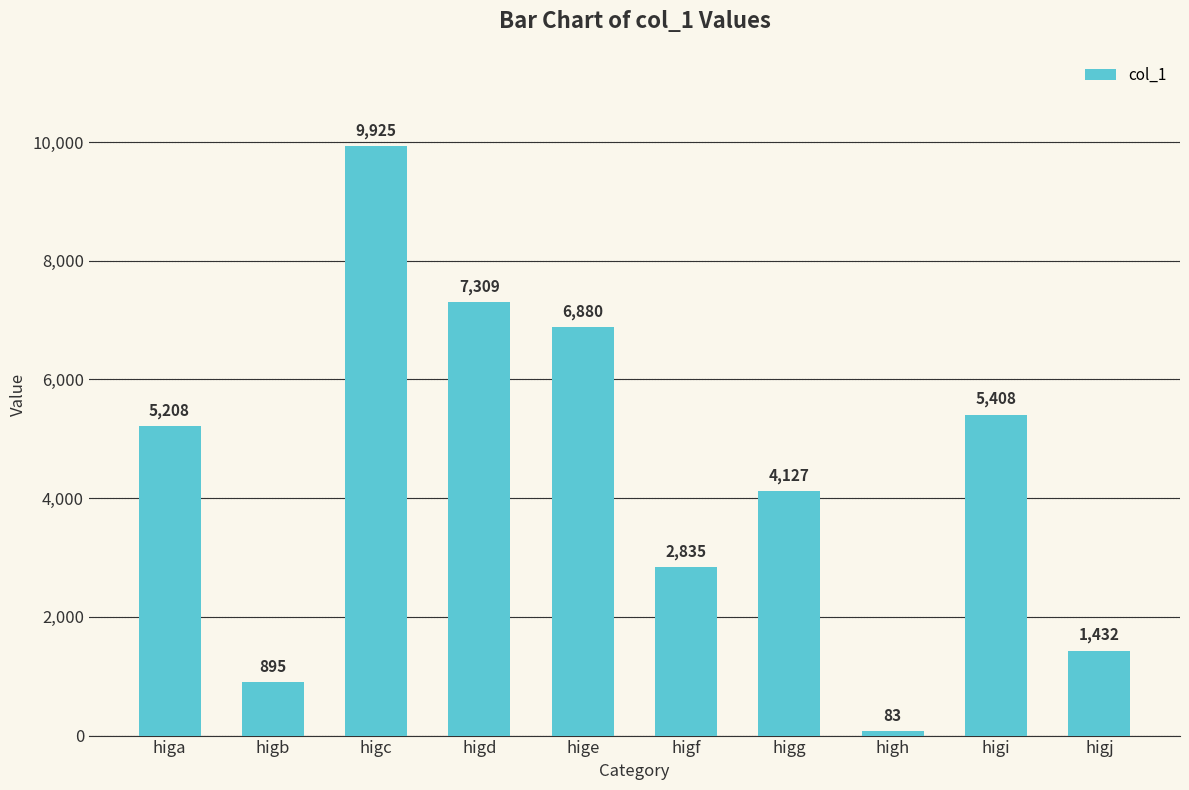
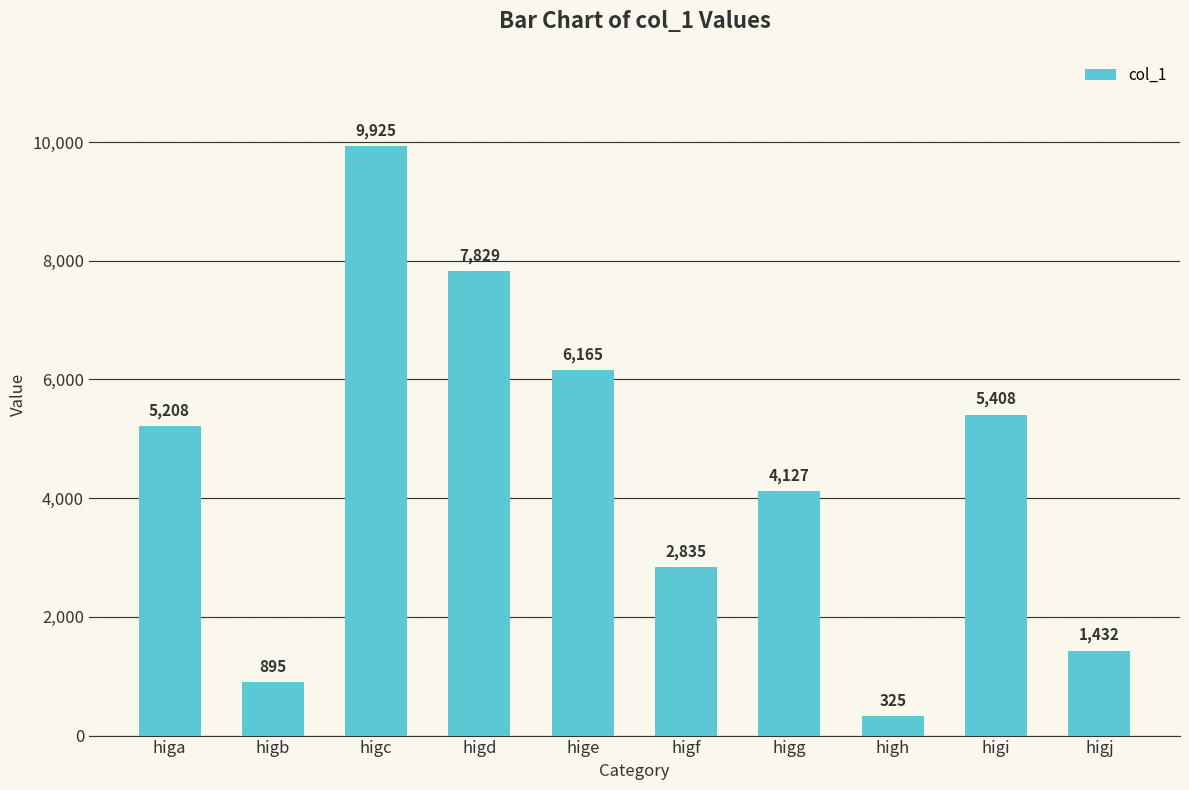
higd: 7,309 -> 7,829
hige: 6,880 -> 6,165
high: 83 -> 325
